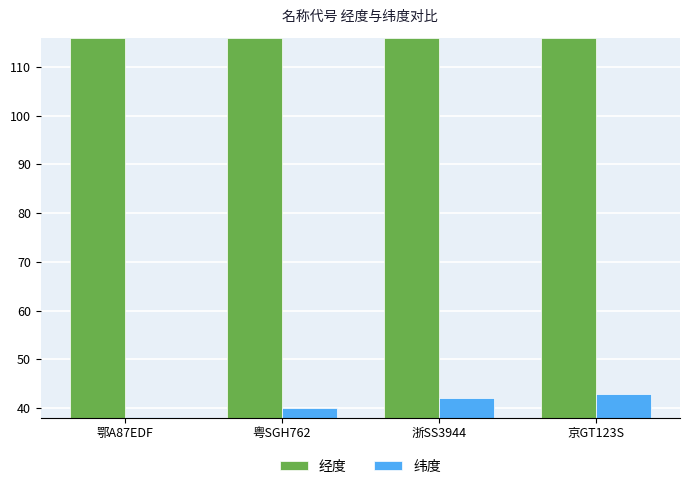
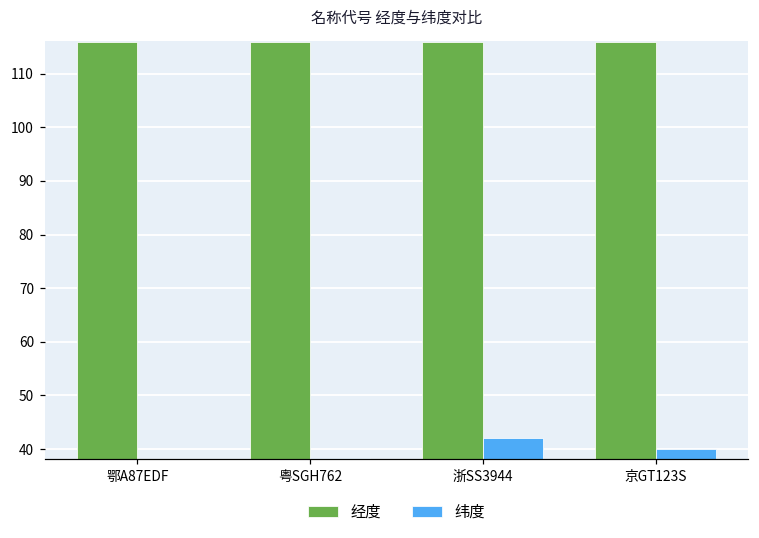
纬度, 粤SGH762: 40 -> 38
纬度, 京GT123S: 43 -> 40
